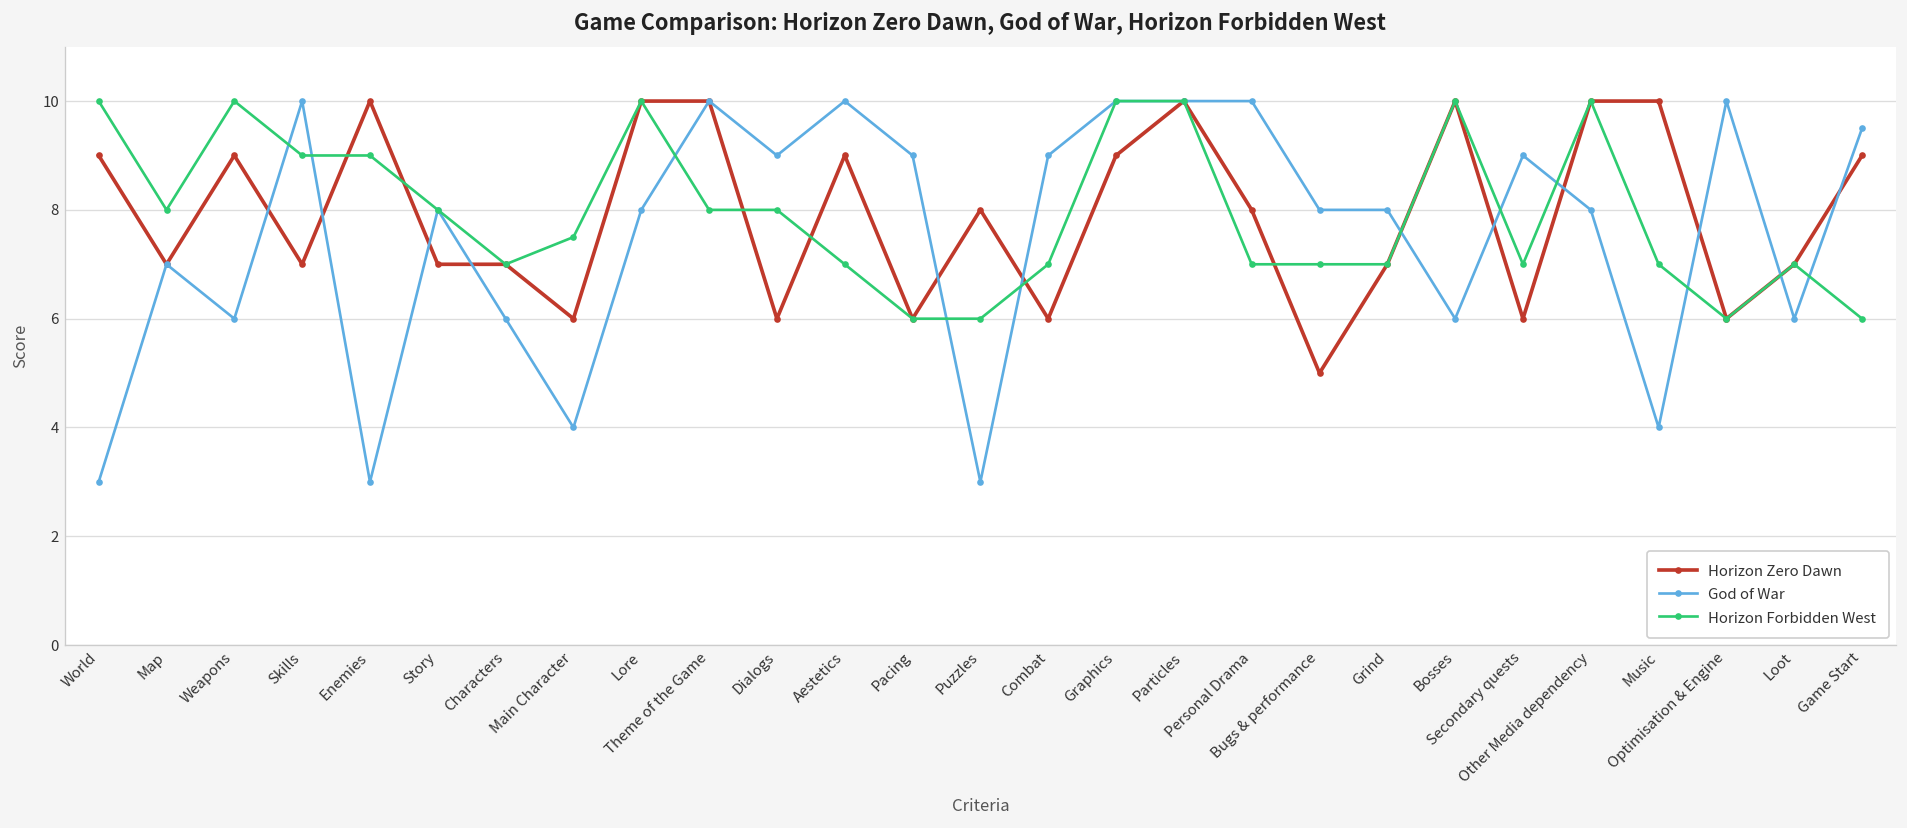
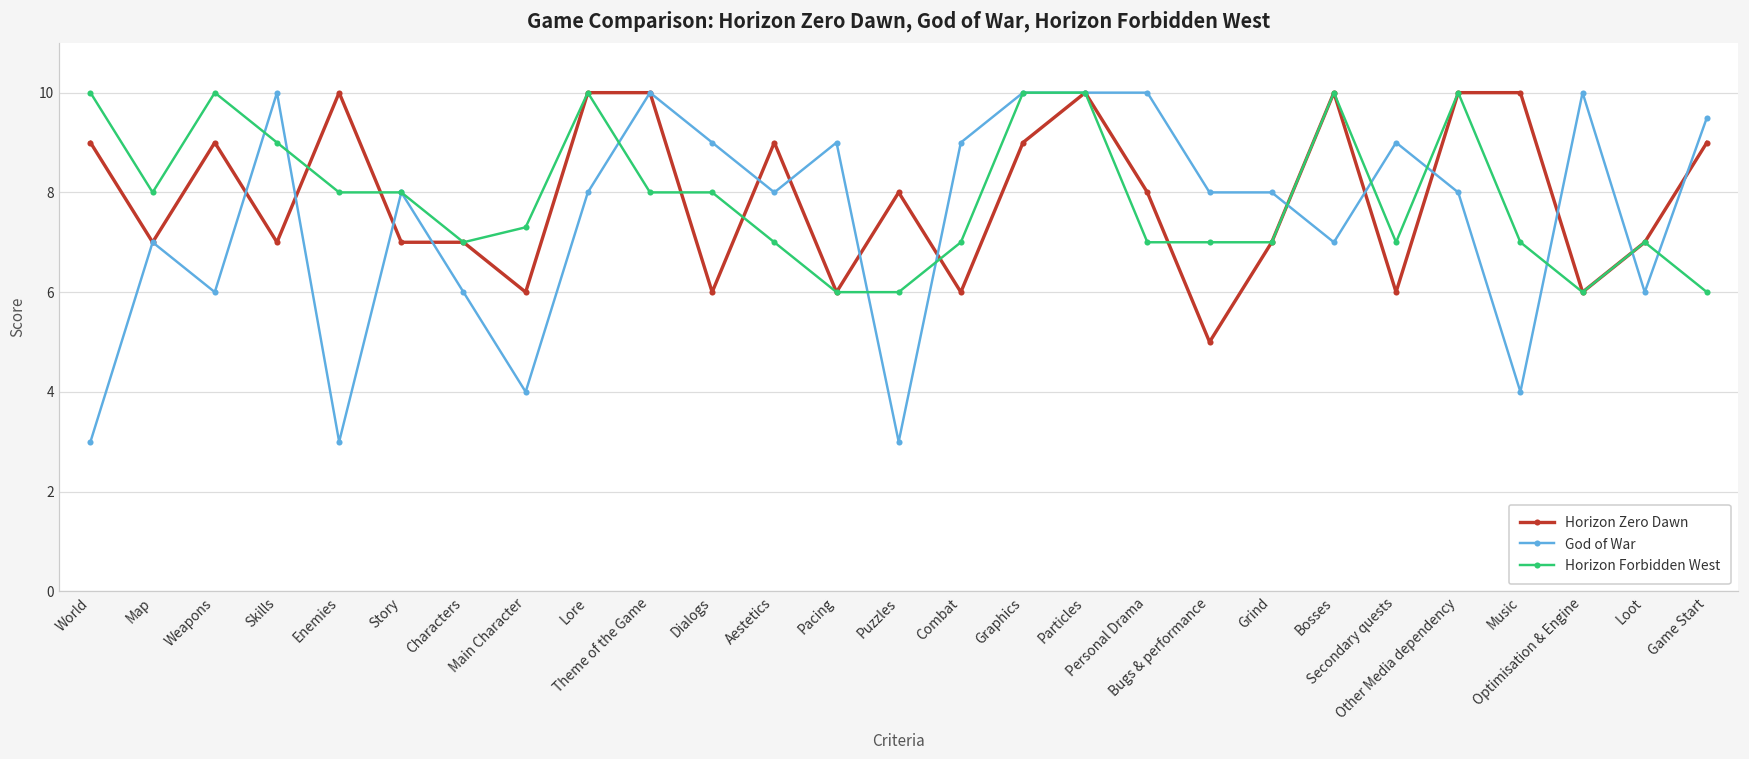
Horizon Forbidden West, Enemies: 9 -> 8
Horizon Forbidden West, Main Character: 7.5 -> 7.3
God of War, Aestetics: 10 -> 8
God of War, Bosses: 6 -> 7
